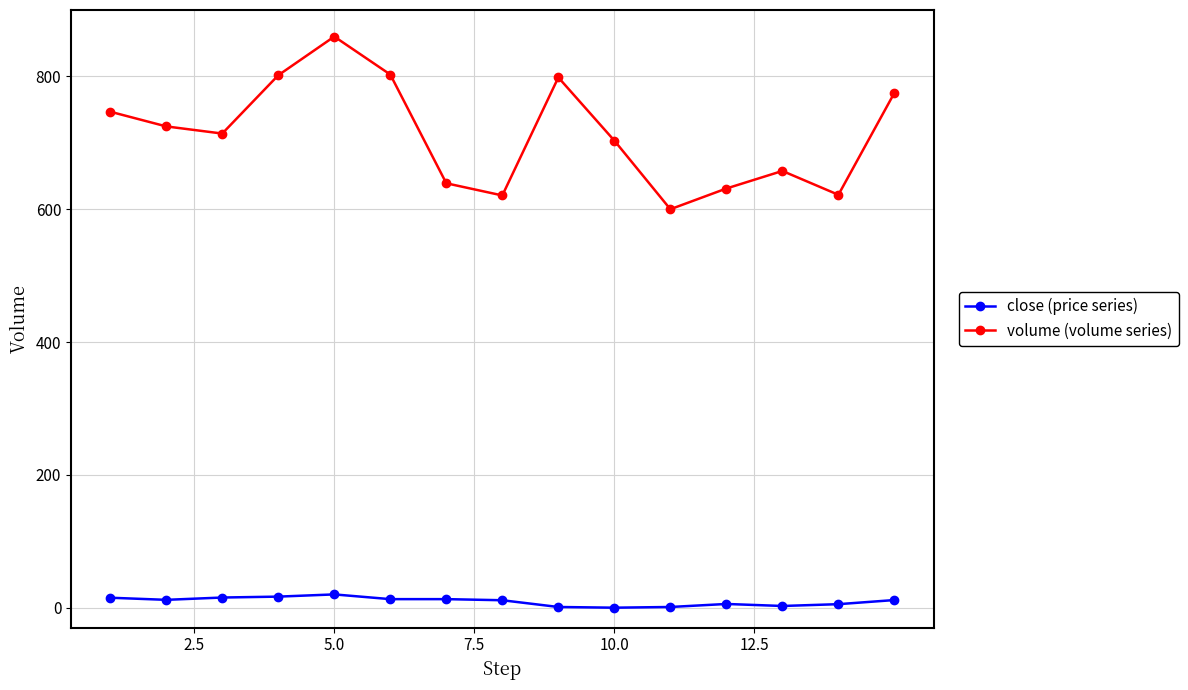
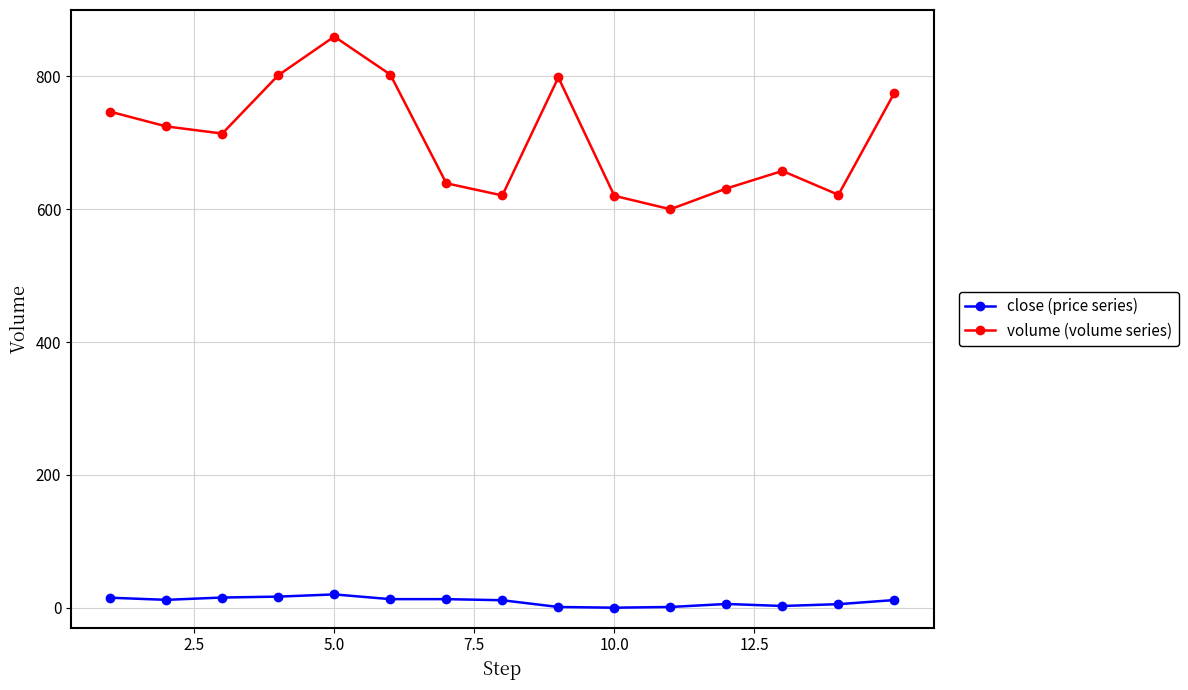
volume (volume series), 10.0: 700 -> 620
